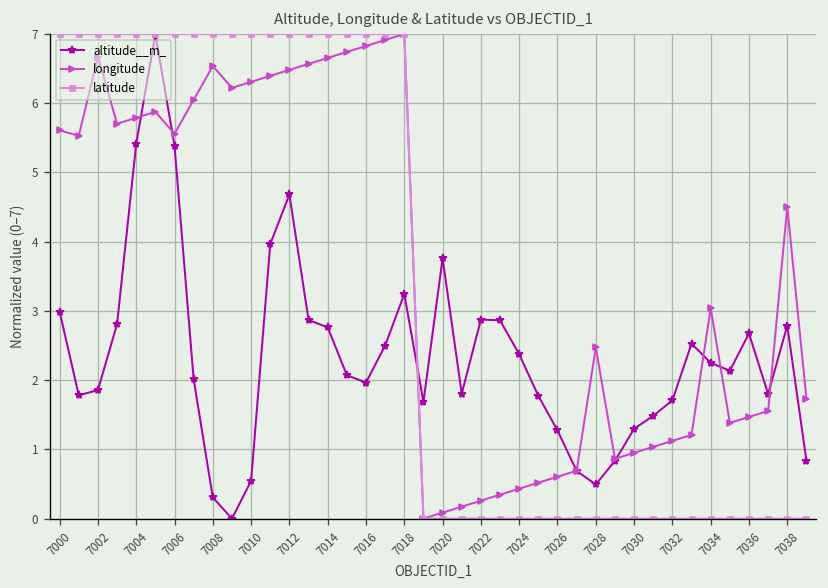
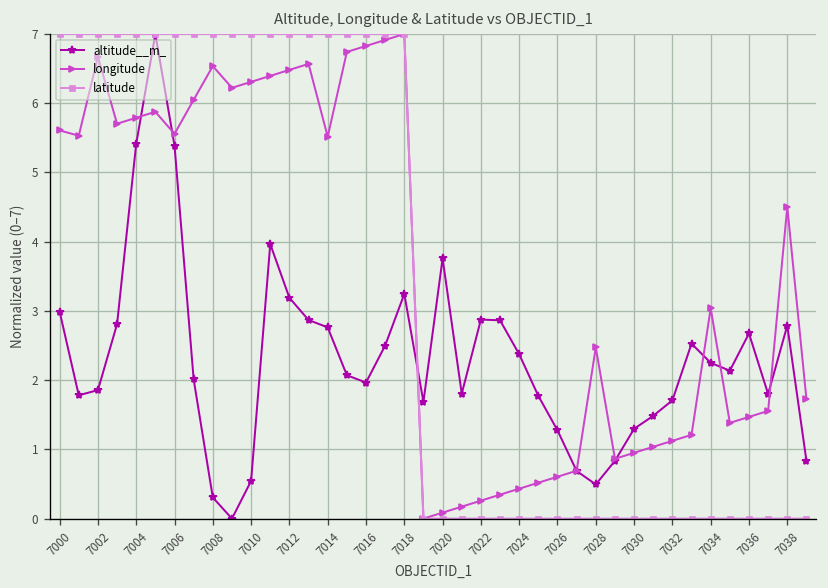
altitude__m_, 7012: 4.7 -> 3.2
longitude, 7014: 6.7 -> 5.5
